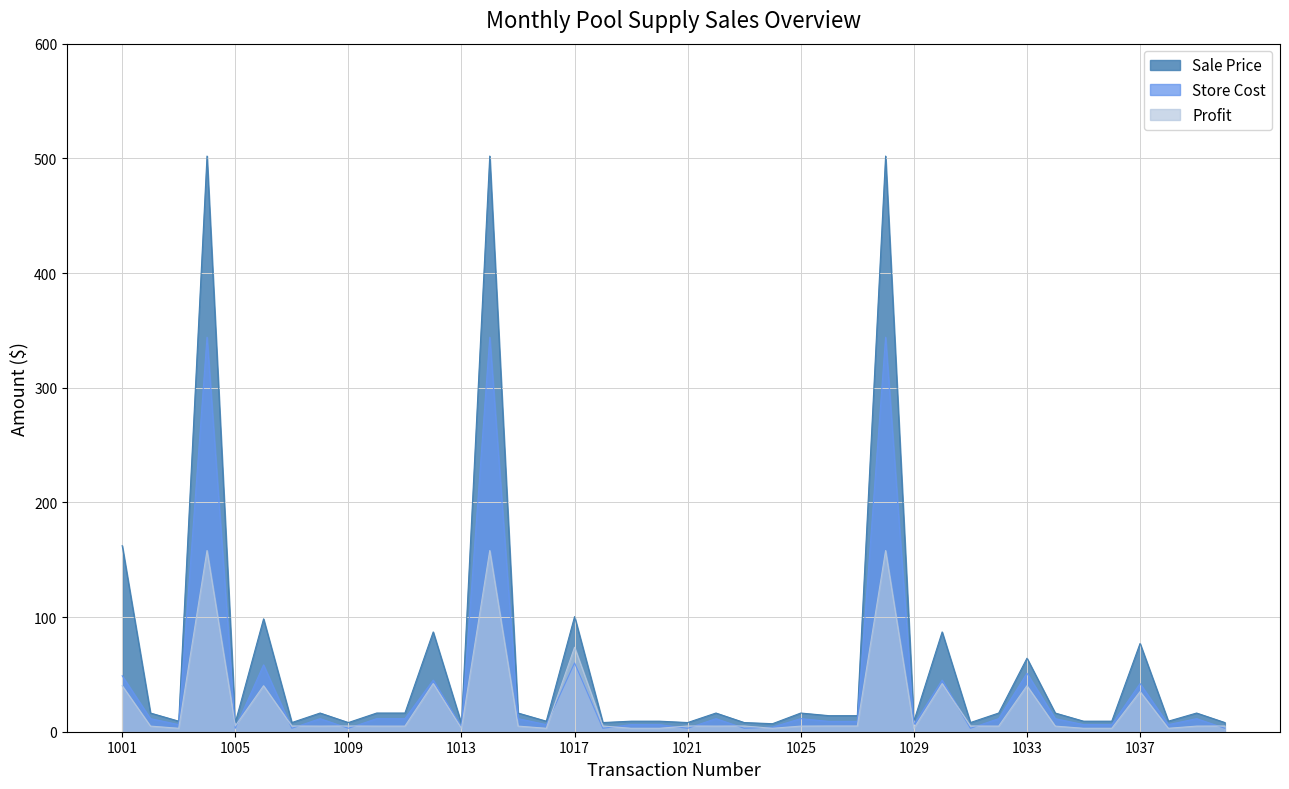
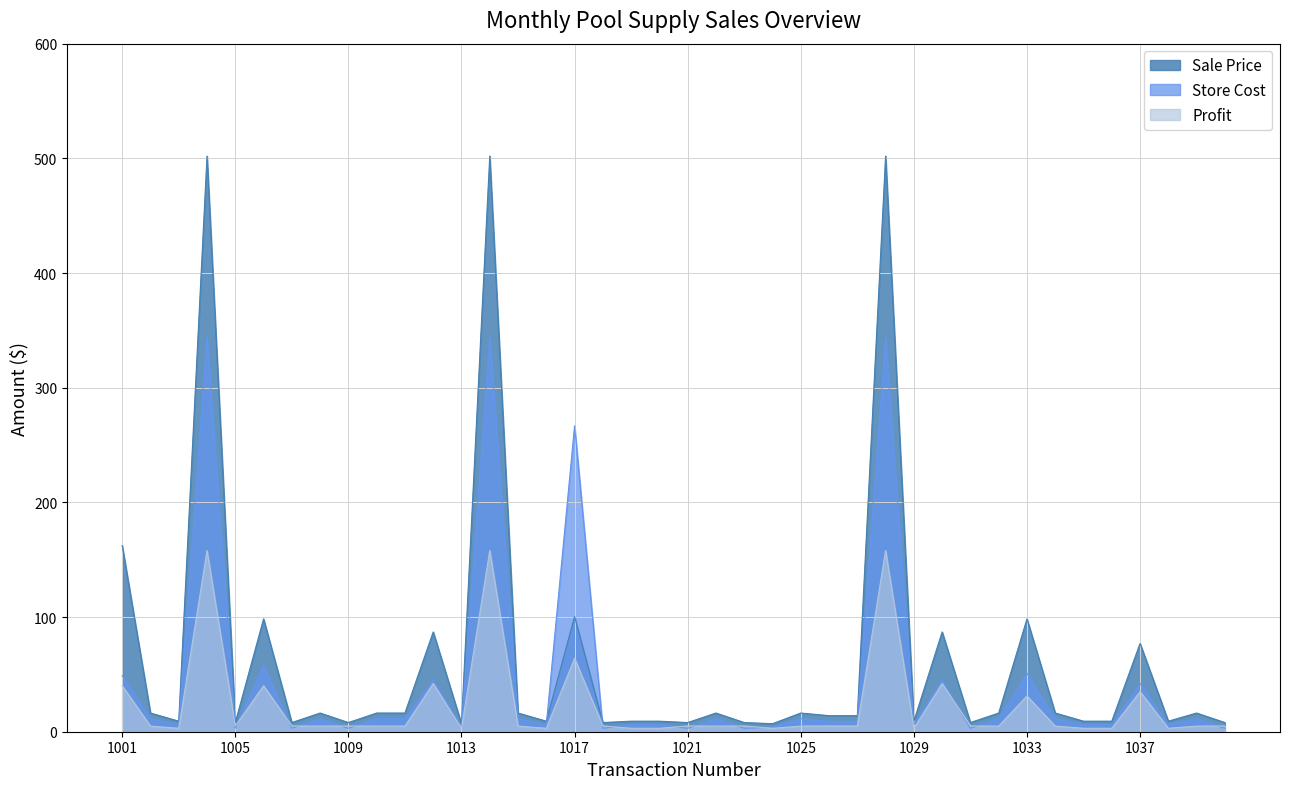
Store Cost, 1017: 60 -> 267
Profit, 1017: 74 -> 64
Sale Price, 1033: 64 -> 98
Profit, 1033: 40 -> 31
